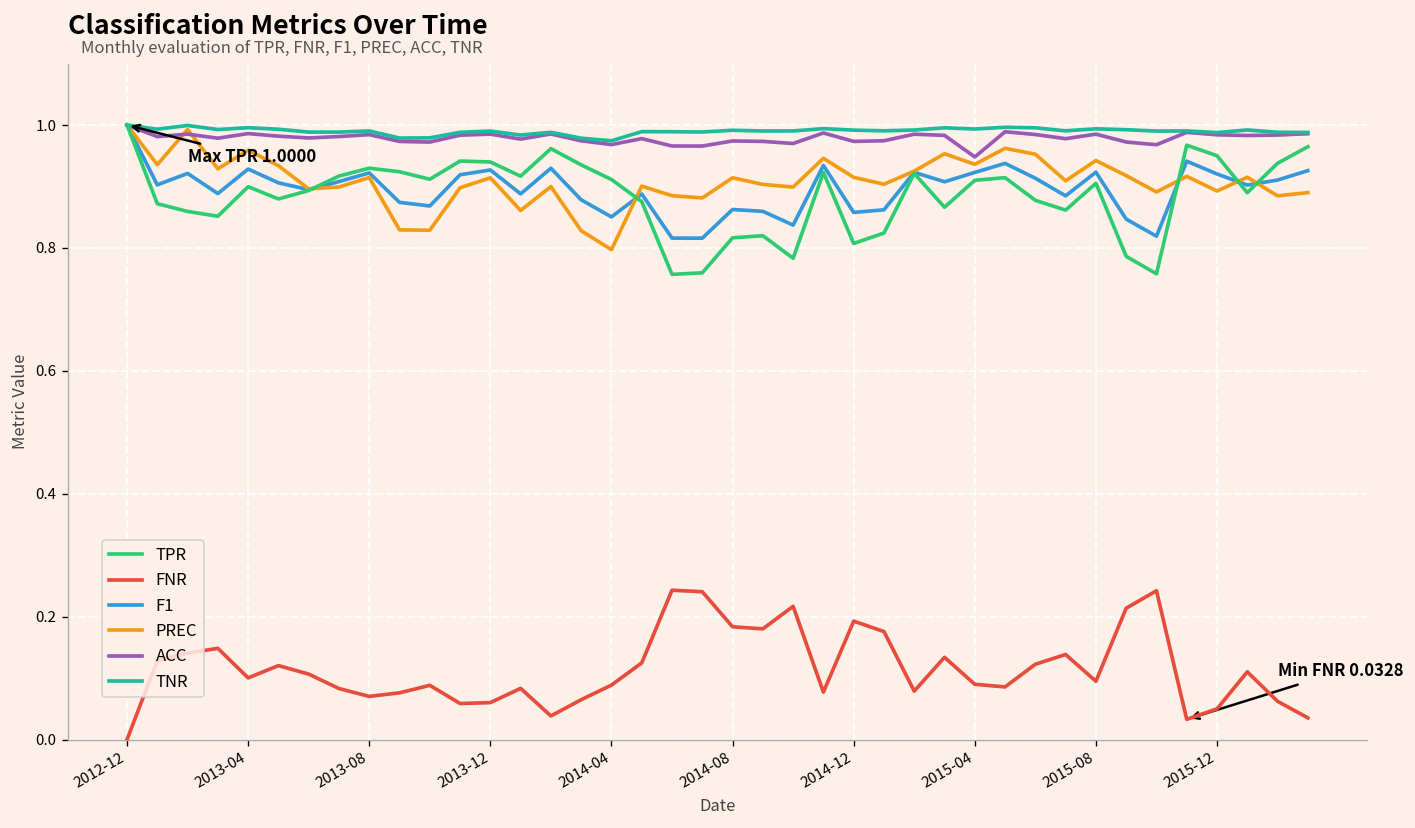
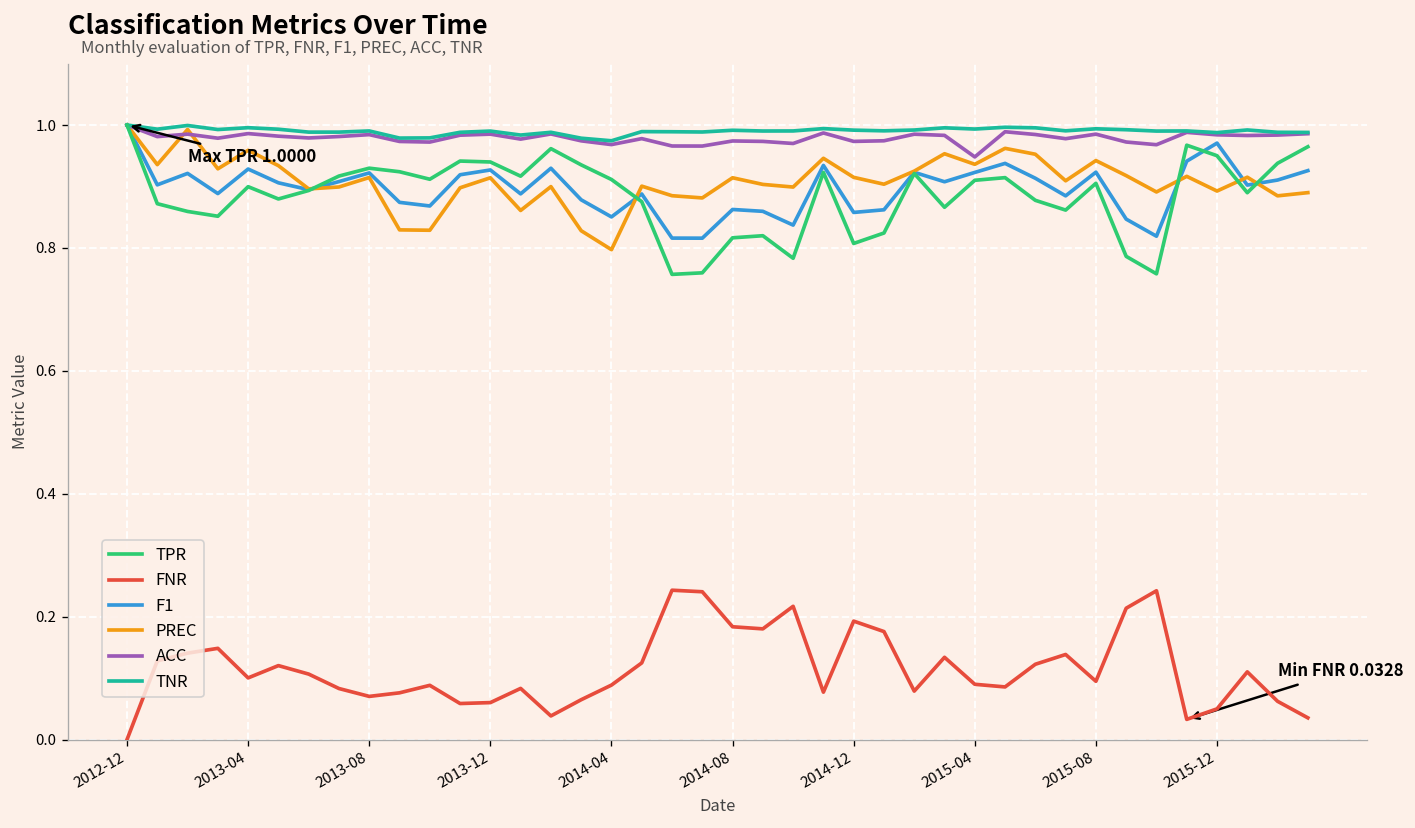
F1, 2015-12: 0.92 -> 0.97
